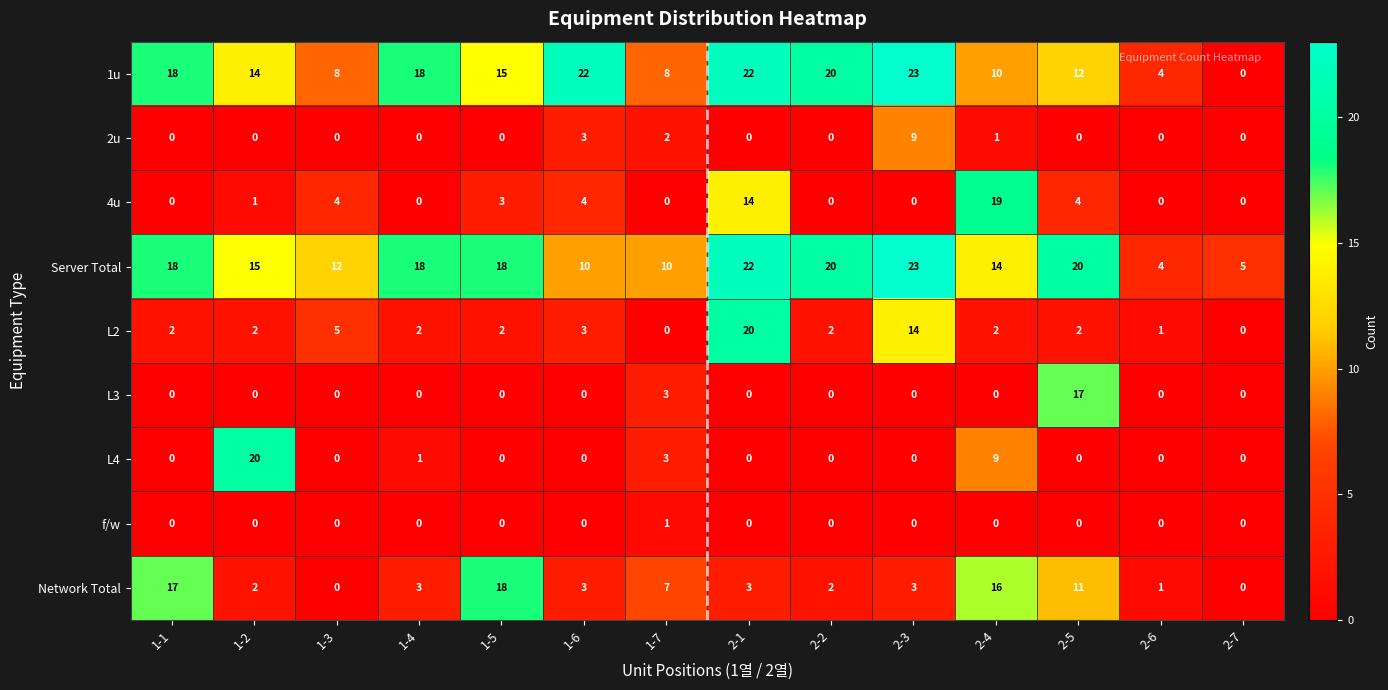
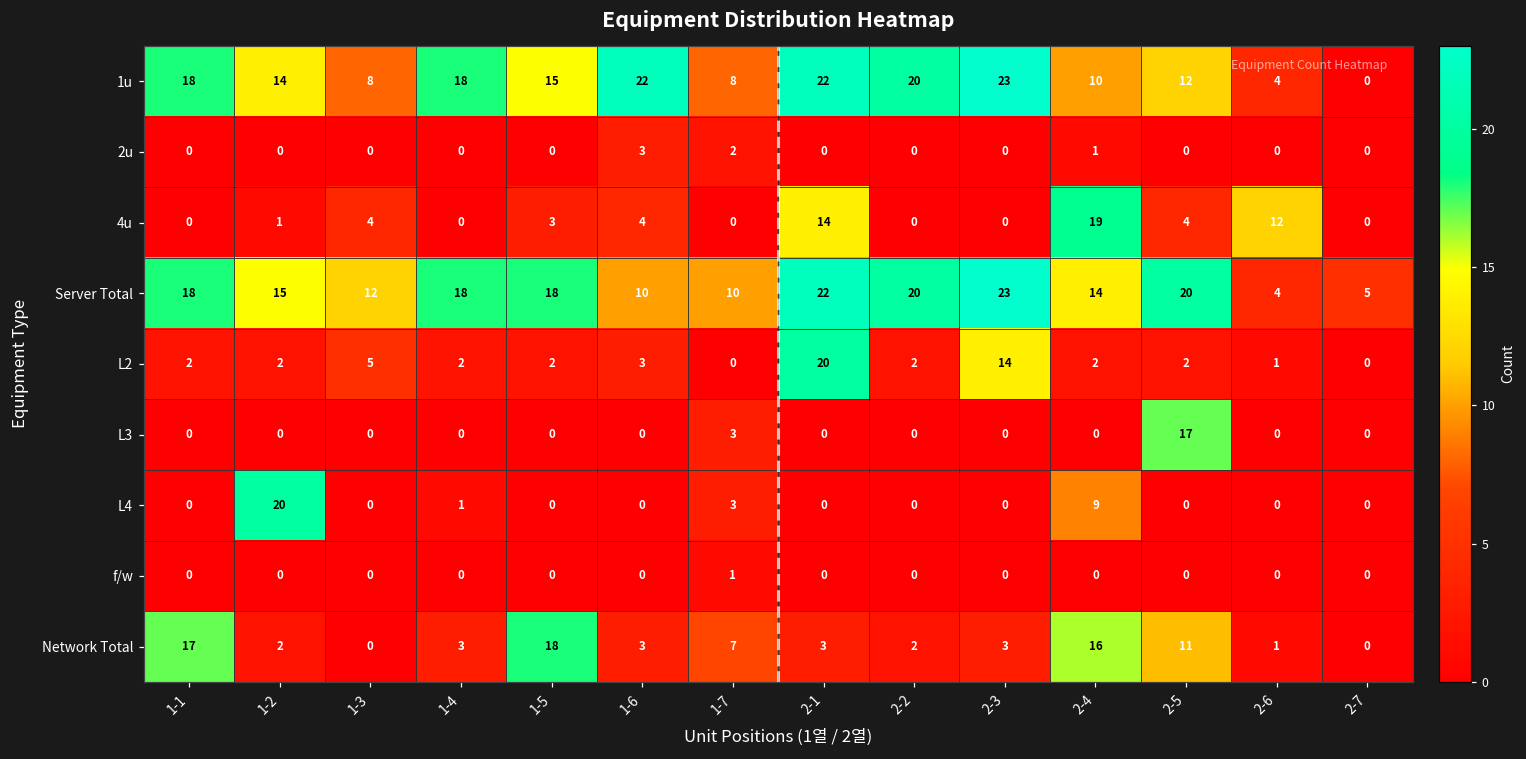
2u, 2-3: 9 -> 0
4u, 2-6: 0 -> 12
